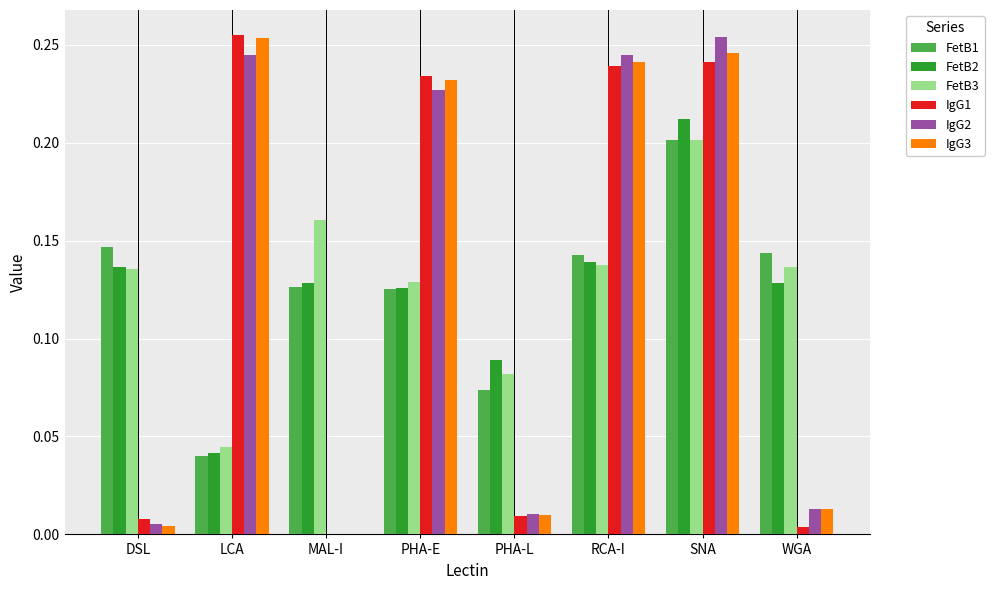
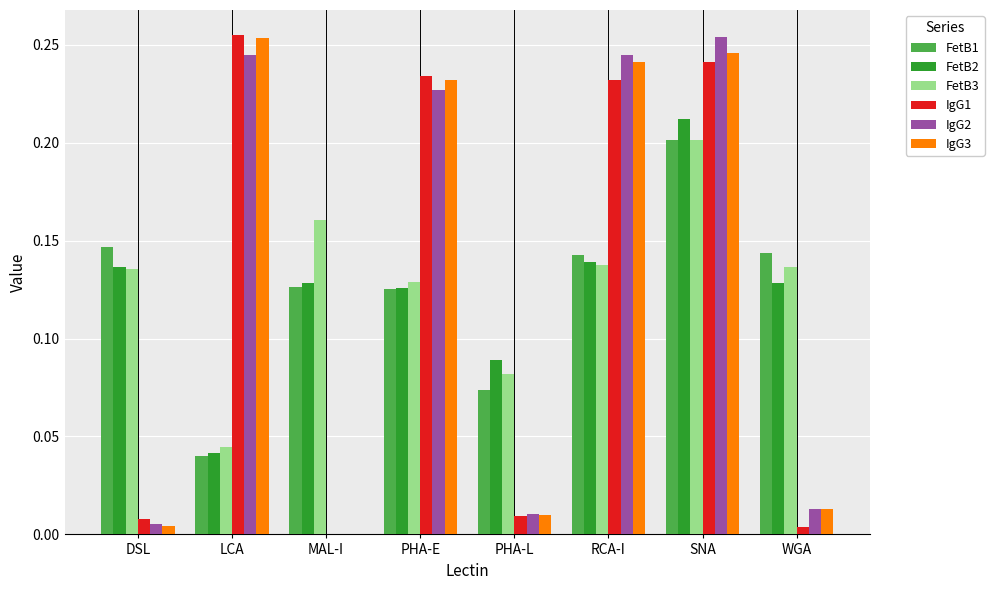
IgG1, RCA-I: 0.239 -> 0.232
